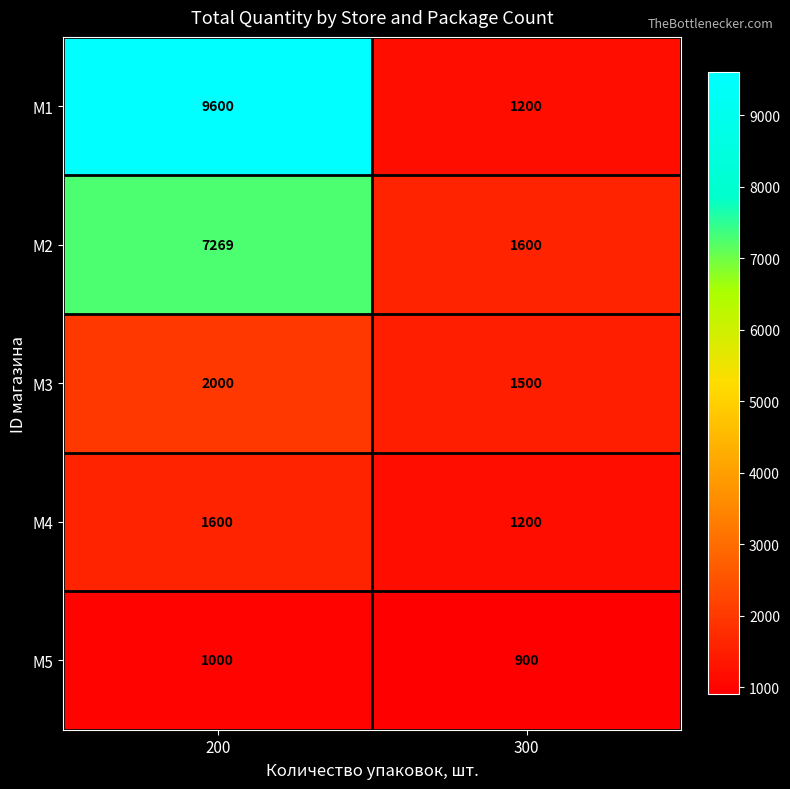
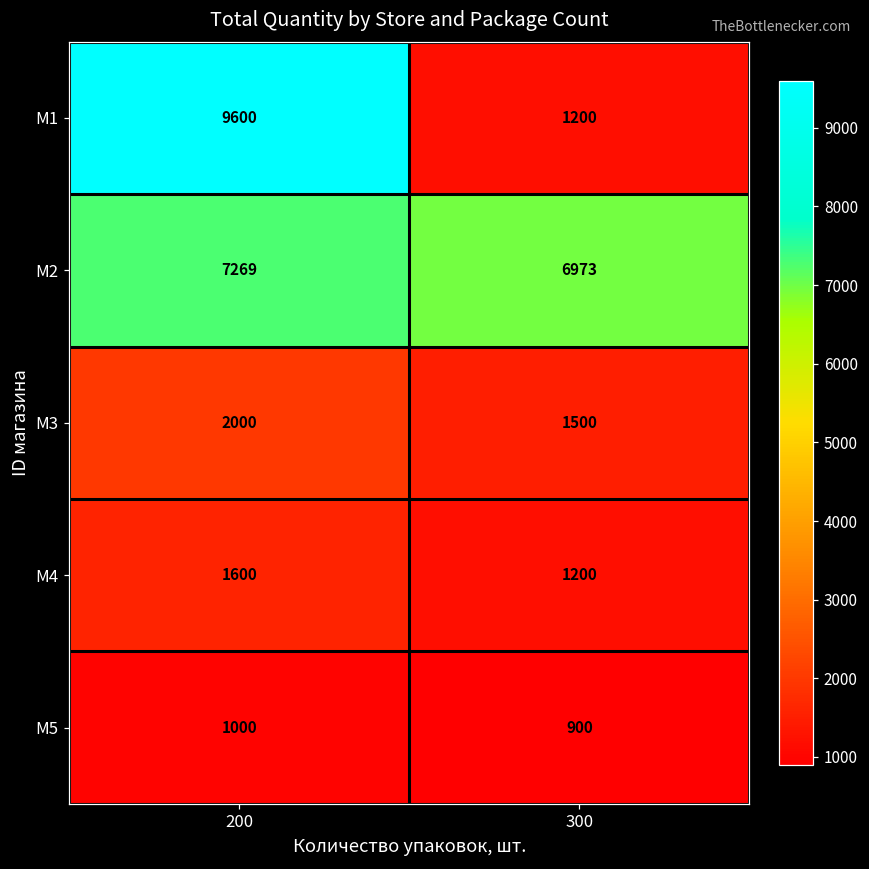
M2, 300: 1600 -> 6973
